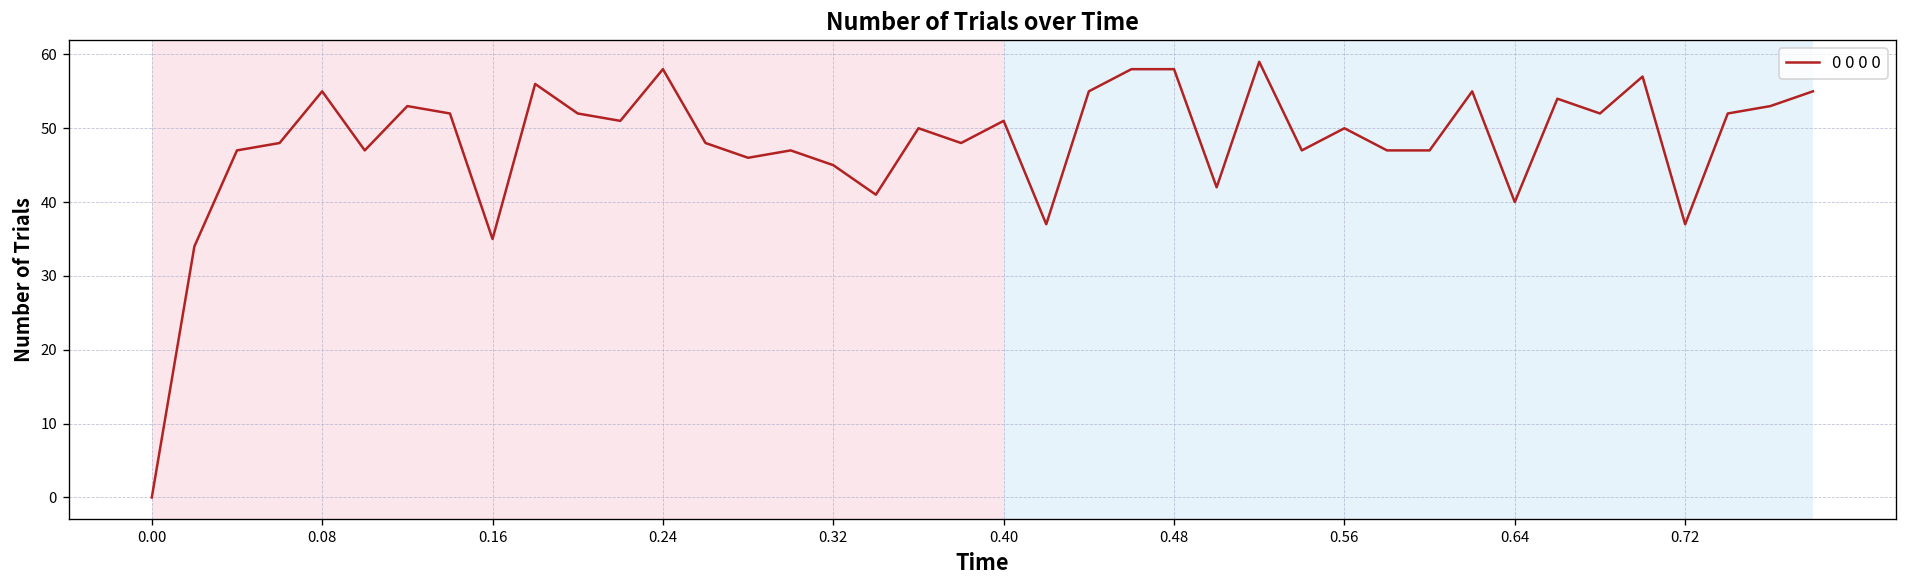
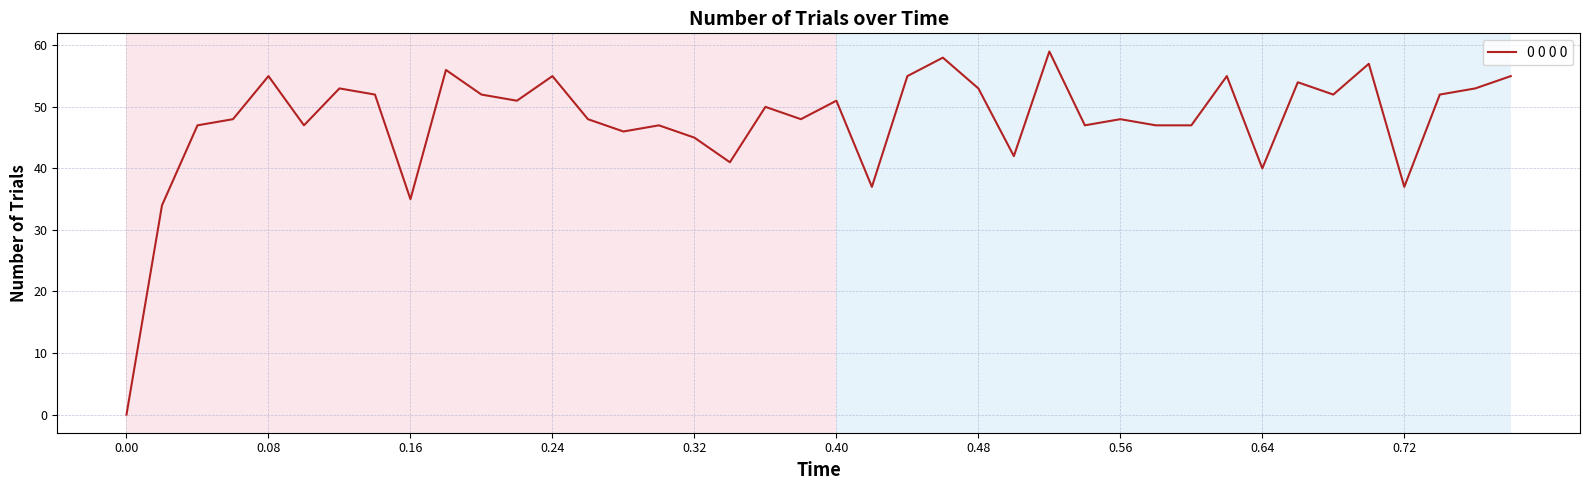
0.24: 58 -> 55
0.48: 58 -> 53
0.56: 50 -> 48
